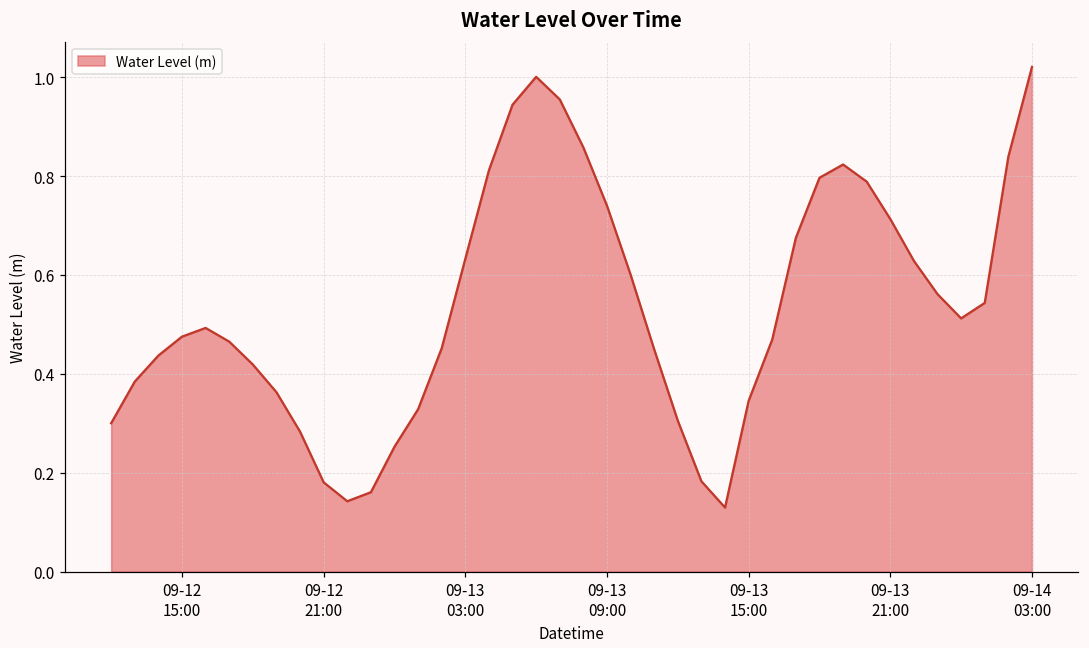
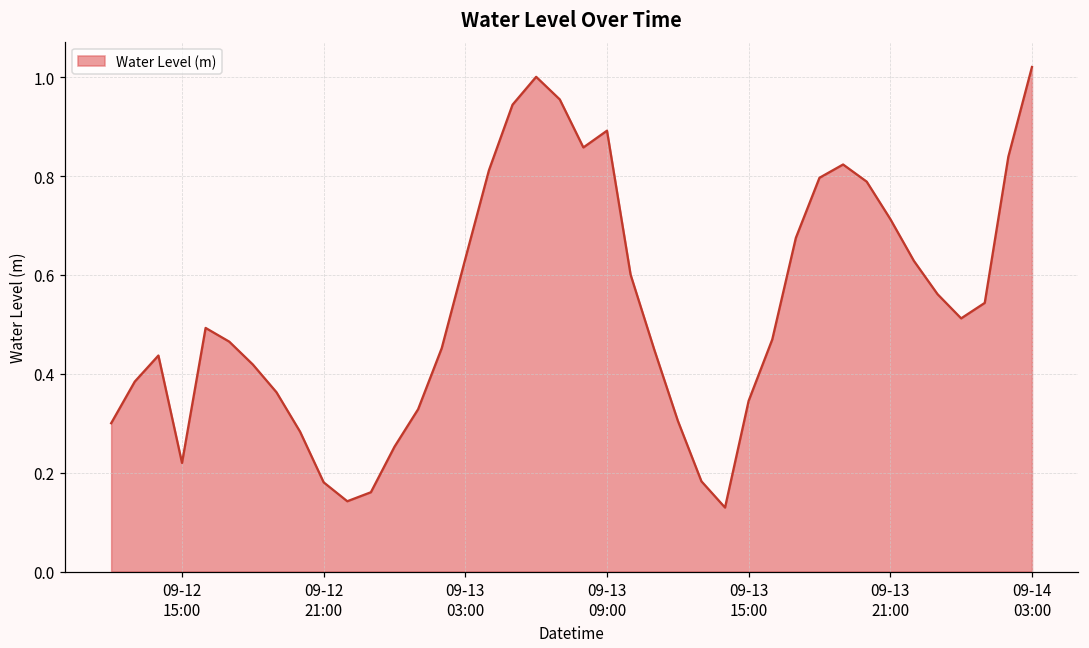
09-12 15:00: 0.48 -> 0.22
09-13 09:00: 0.74 -> 0.89
